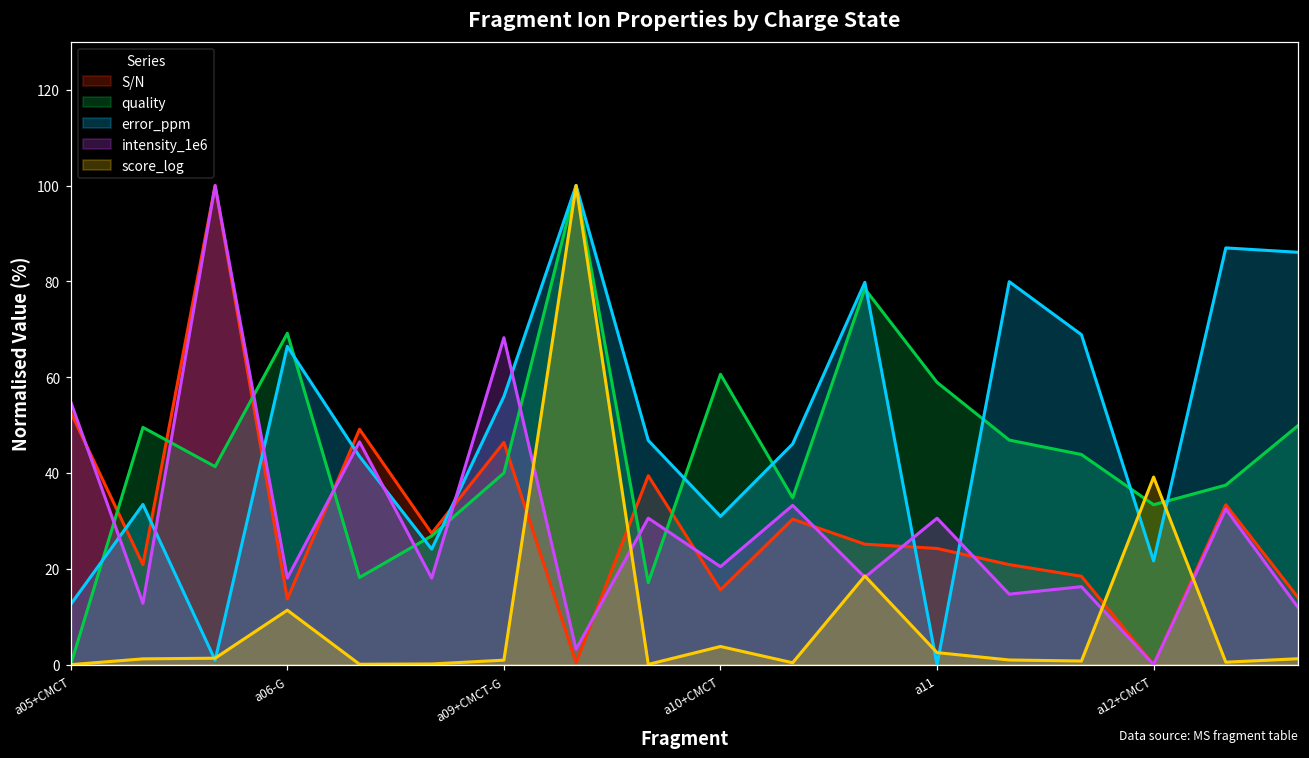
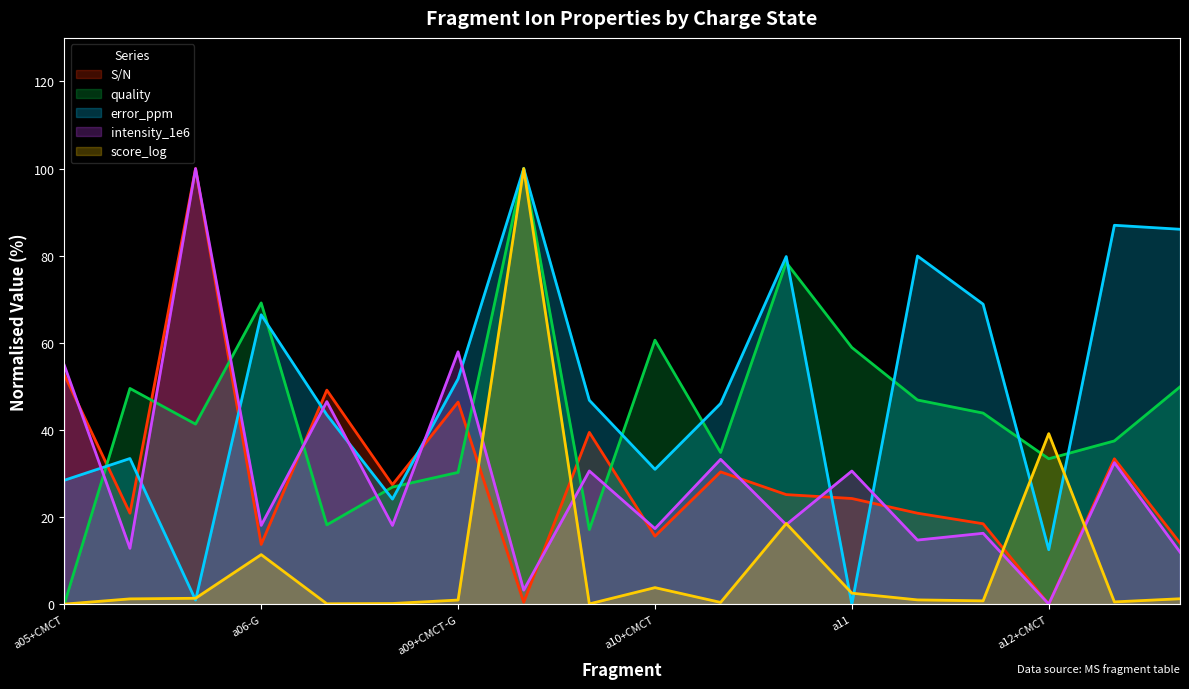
error_ppm, a05+CMCT: 13 -> 28
quality, a09+CMCT-G: 40 -> 30
error_ppm, a09+CMCT-G: 56 -> 52
intensity_1e6, a09+CMCT-G: 68 -> 58
intensity_1e6, a10+CMCT: 20 -> 17
error_ppm, a12+CMCT: 22 -> 12
